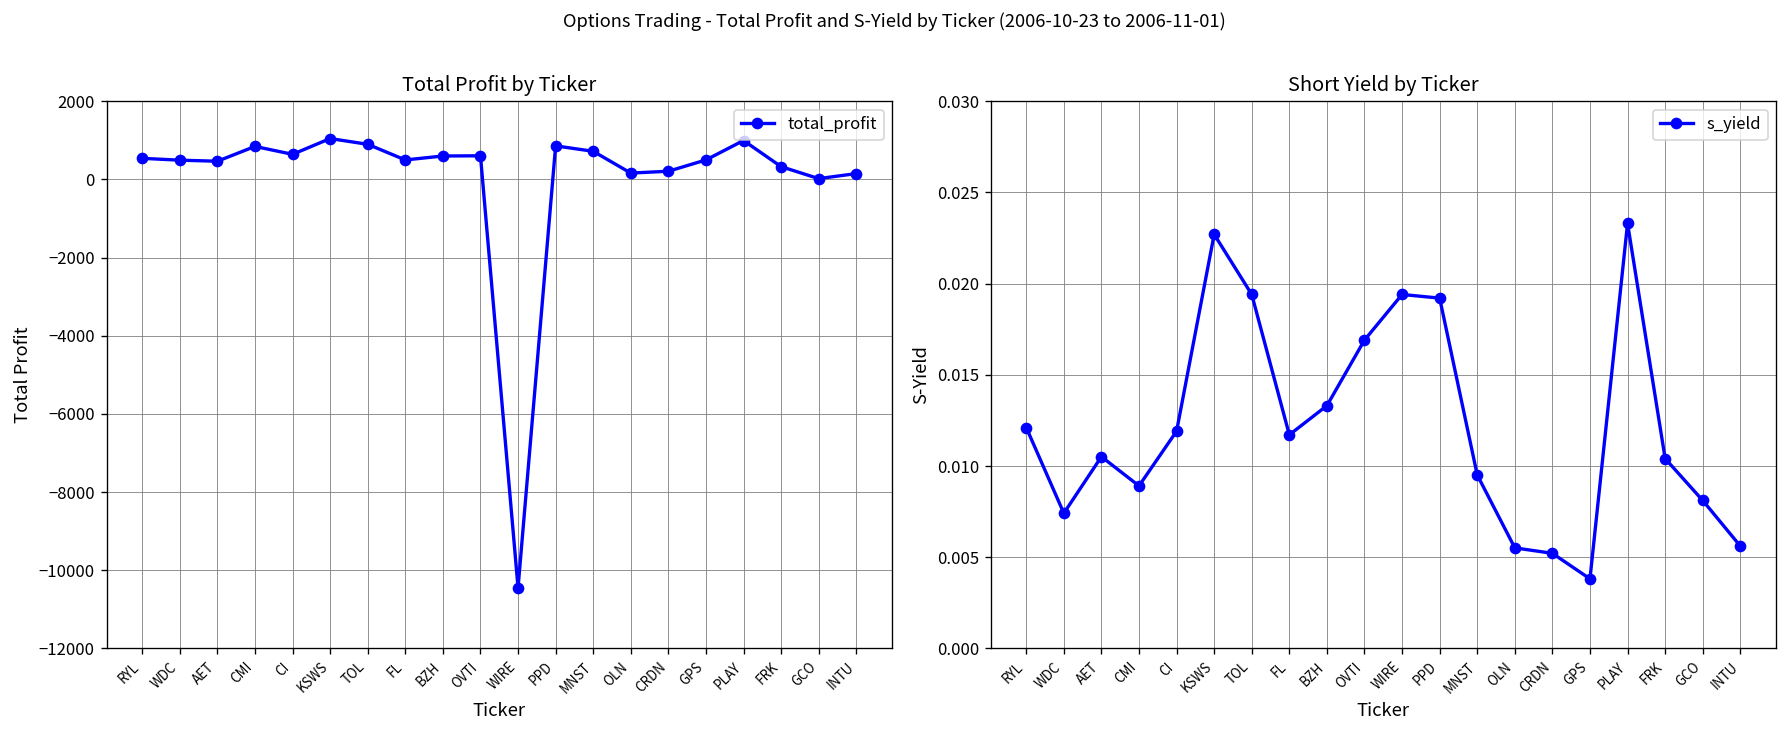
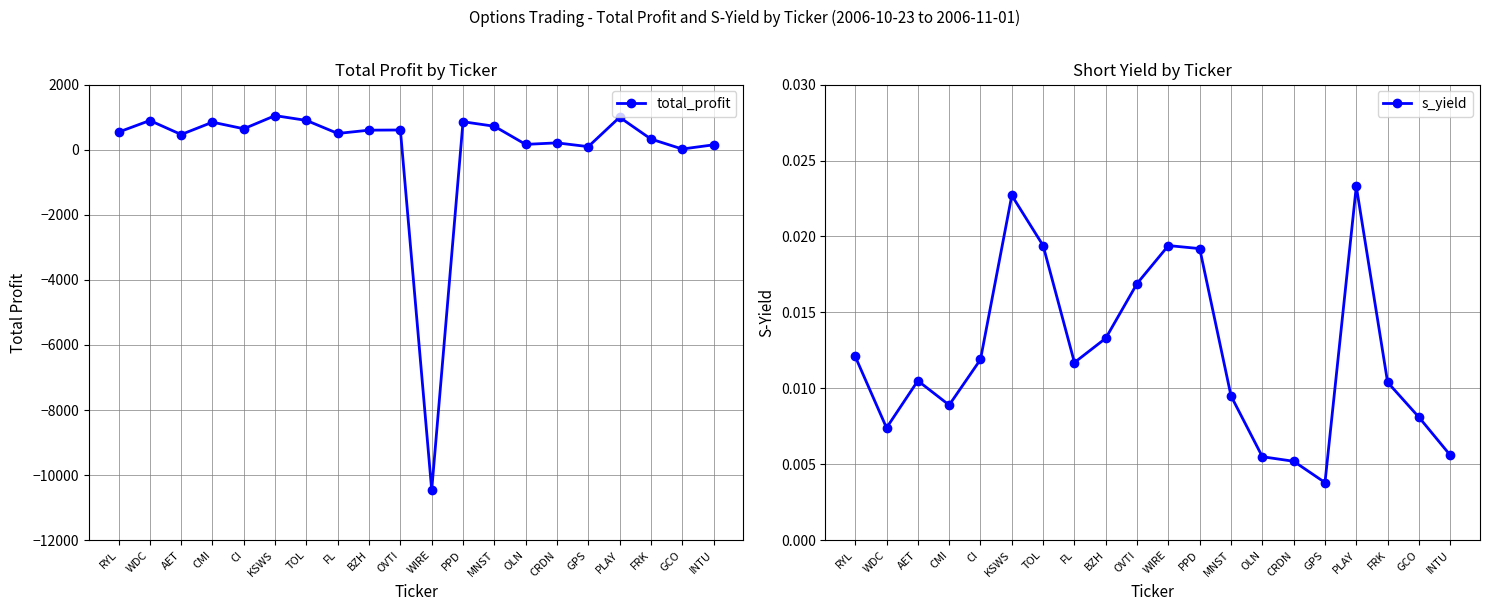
Total Profit by Ticker, WDC: 500 -> 900
Total Profit by Ticker, GPS: 500 -> 100
